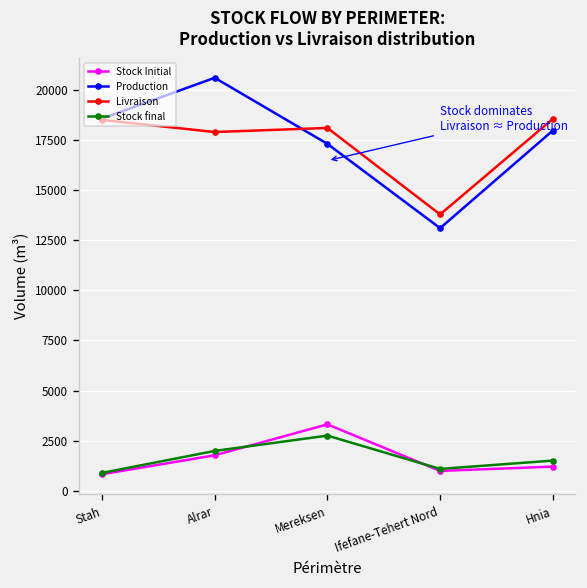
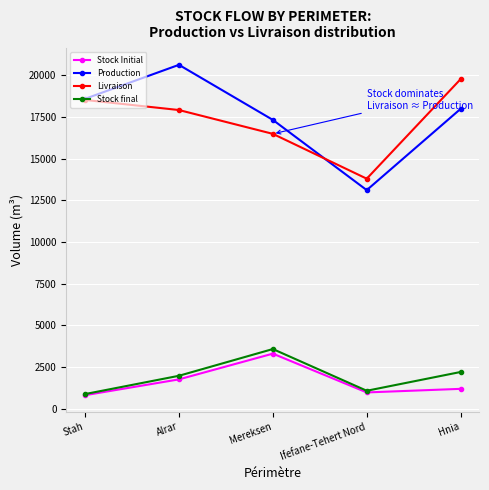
Livraison, Mereksen: 18100 -> 16500
Stock final, Mereksen: 2700 -> 3600
Livraison, Hnia: 18600 -> 19800
Stock final, Hnia: 1500 -> 2200
